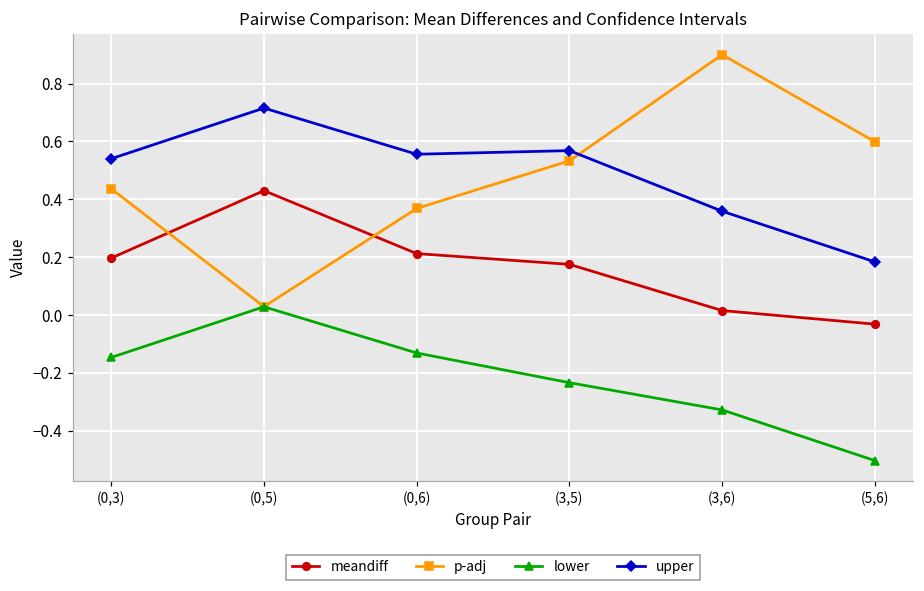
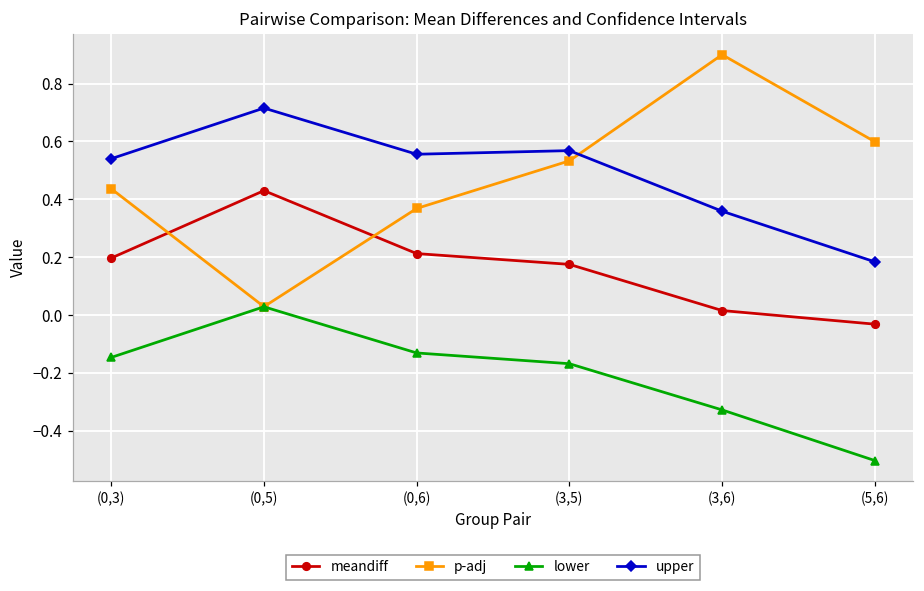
lower, (3,5): -0.23 -> -0.17
